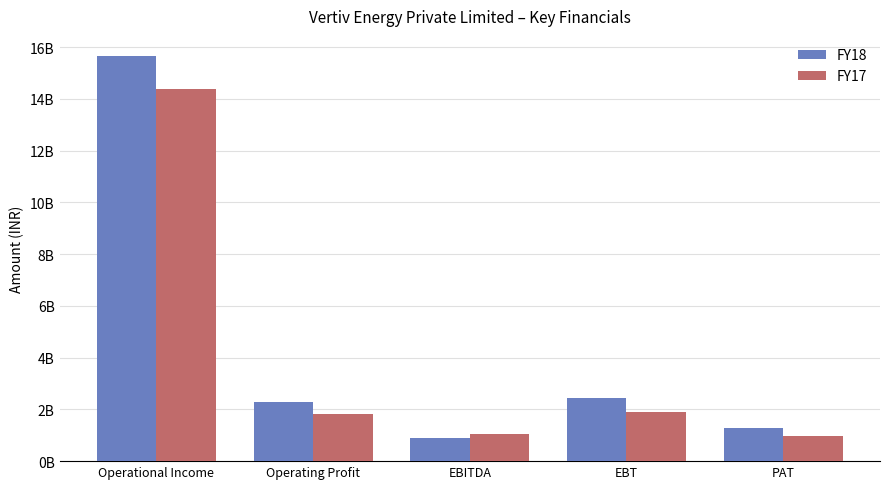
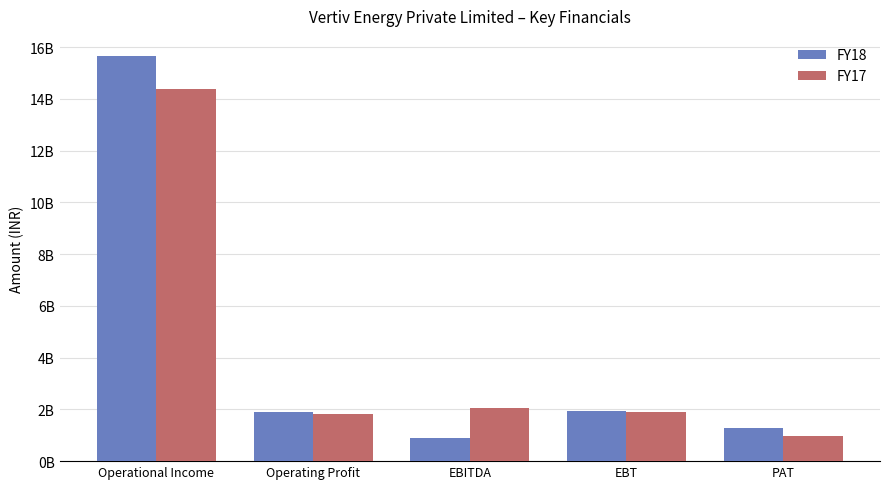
FY18, Operating Profit: 2300000000 -> 1900000000
FY17, EBITDA: 1000000000 -> 2000000000
FY18, EBT: 2400000000 -> 1900000000
